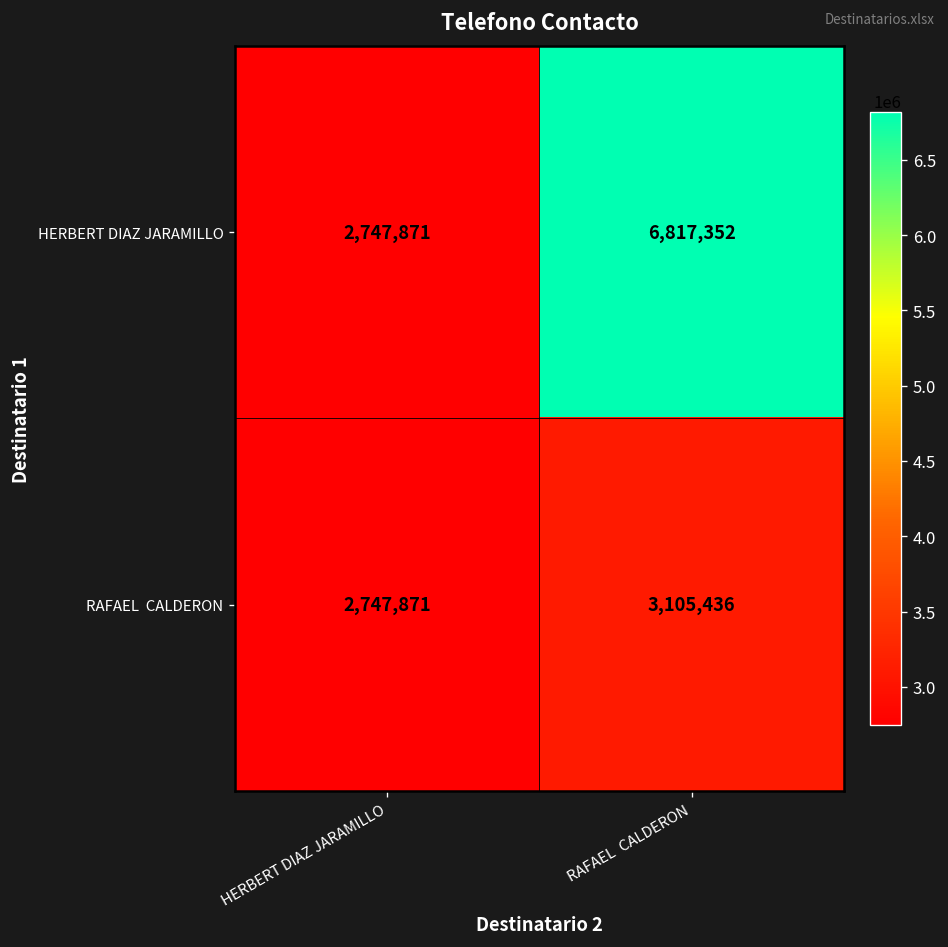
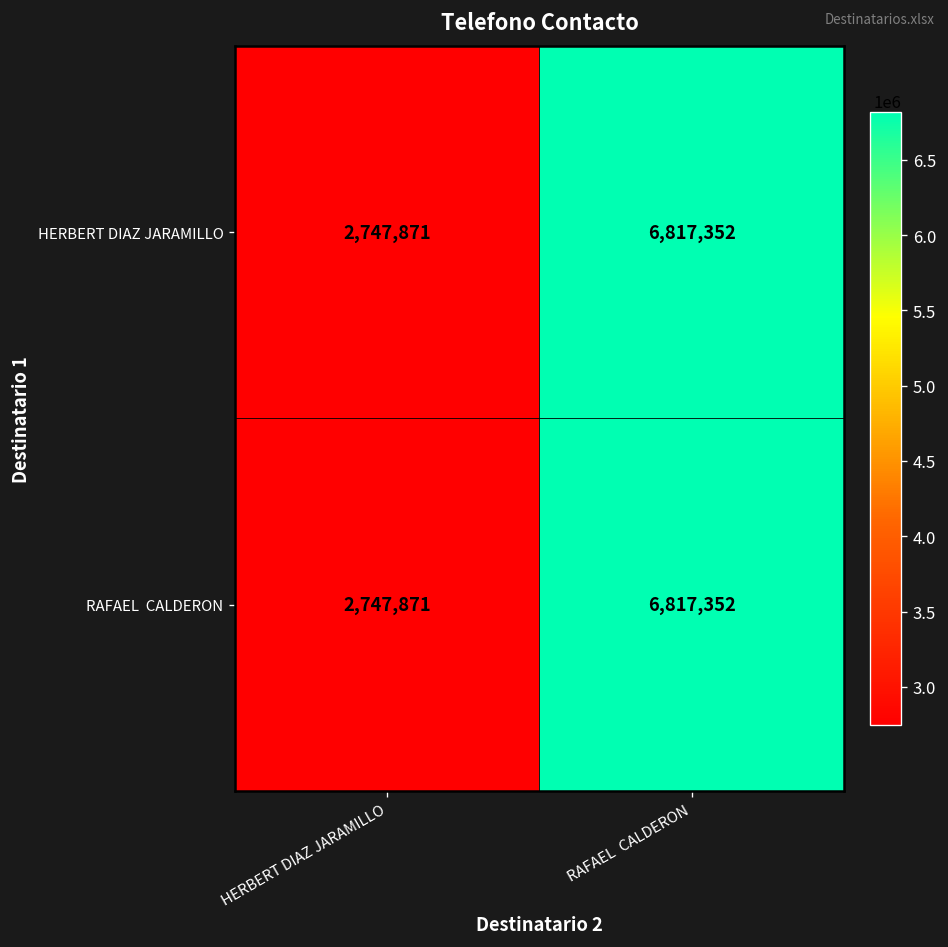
RAFAEL CALDERON, RAFAEL CALDERON: 3,105,436 -> 6,817,352
